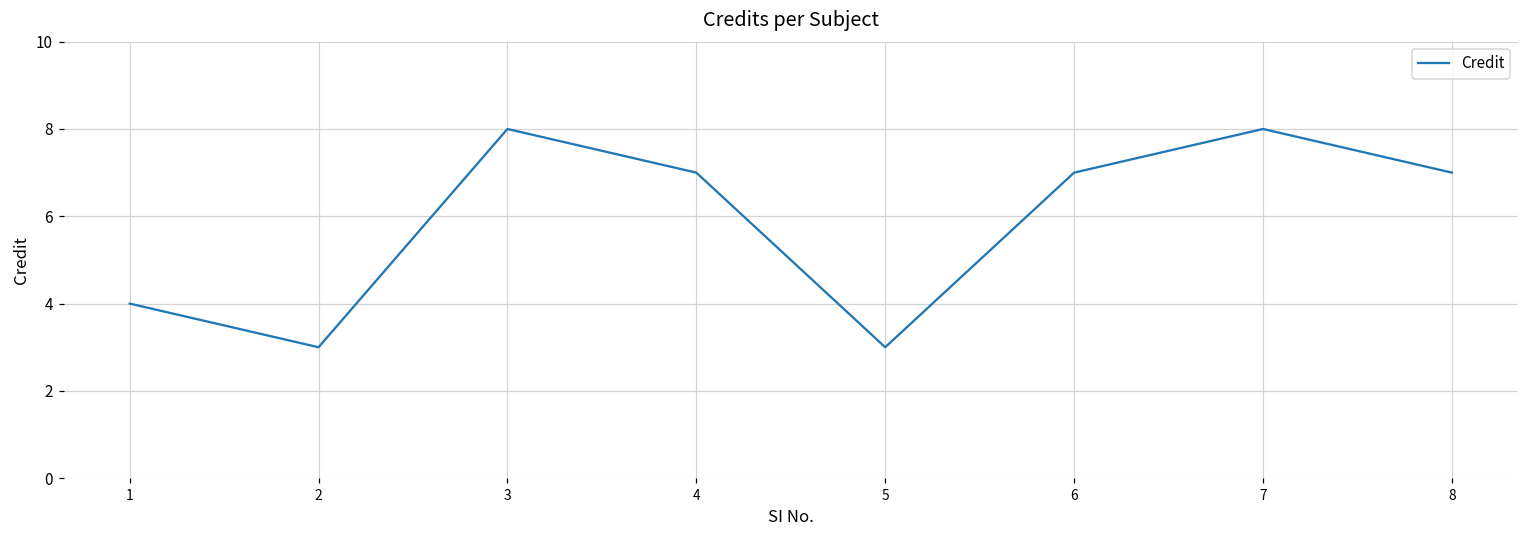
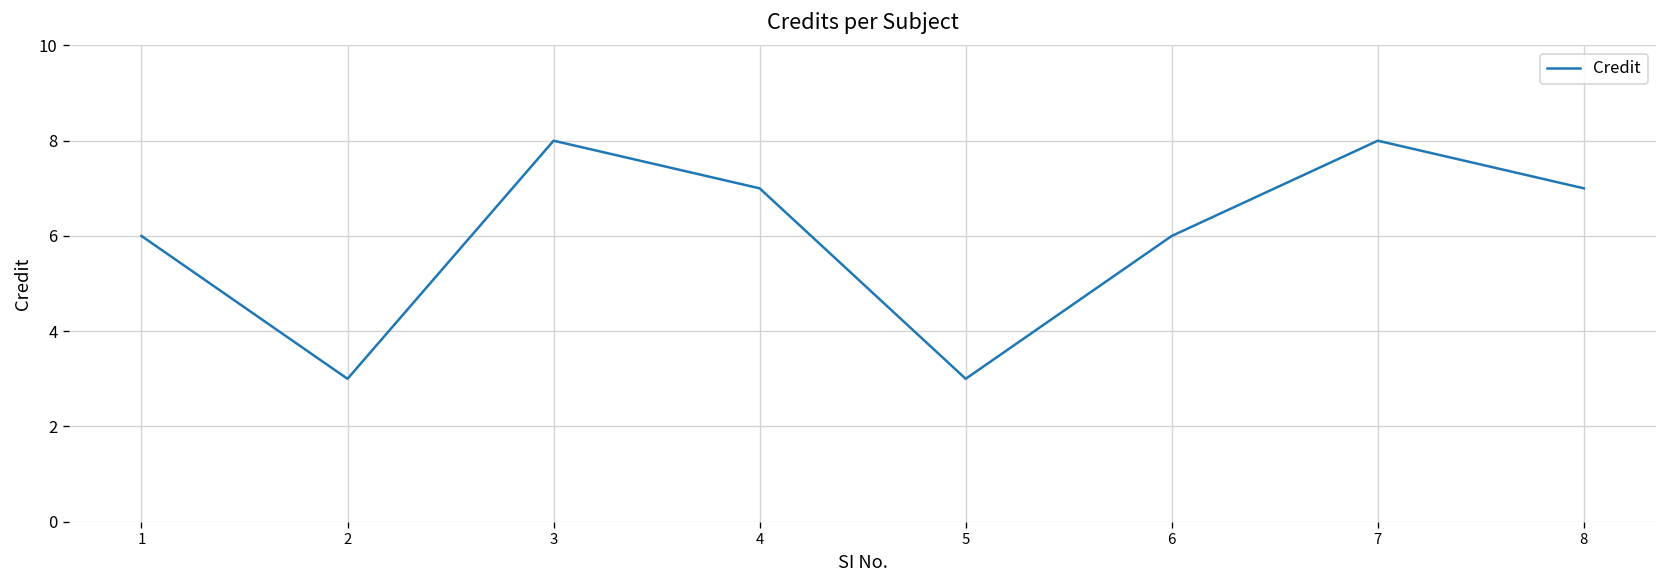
1: 4 -> 6
6: 7 -> 6
